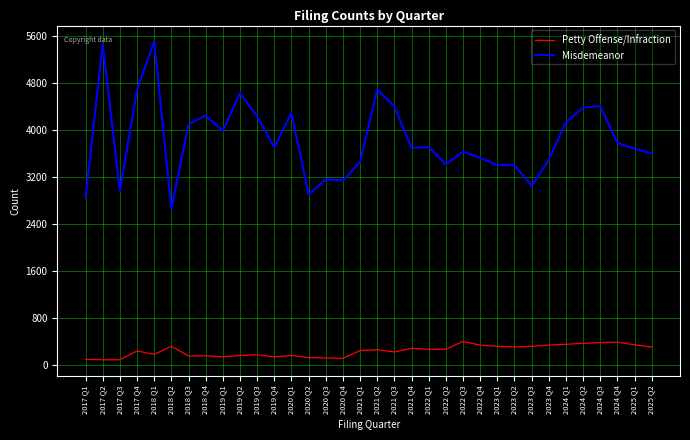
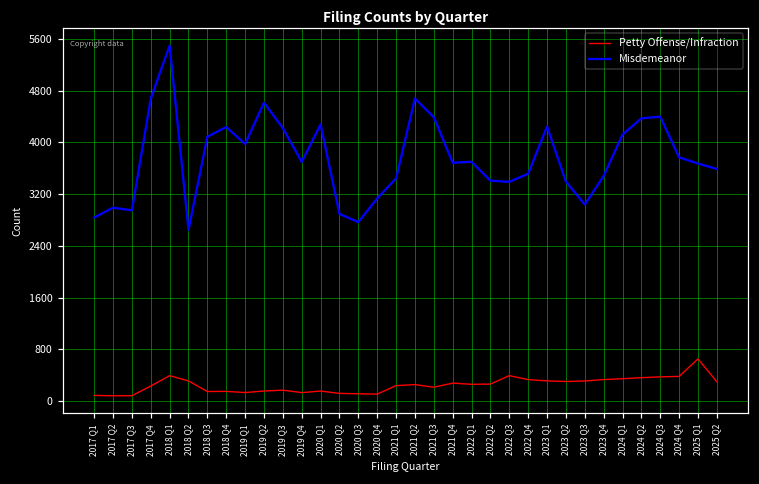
Misdemeanor, 2017 Q2: 5500 -> 3000
Petty Offense/Infraction, 2018 Q1: 200 -> 400
Misdemeanor, 2020 Q3: 3200 -> 2800
Misdemeanor, 2022 Q3: 3600 -> 3400
Misdemeanor, 2023 Q1: 3400 -> 4200
Petty Offense/Infraction, 2025 Q1: 300 -> 700
